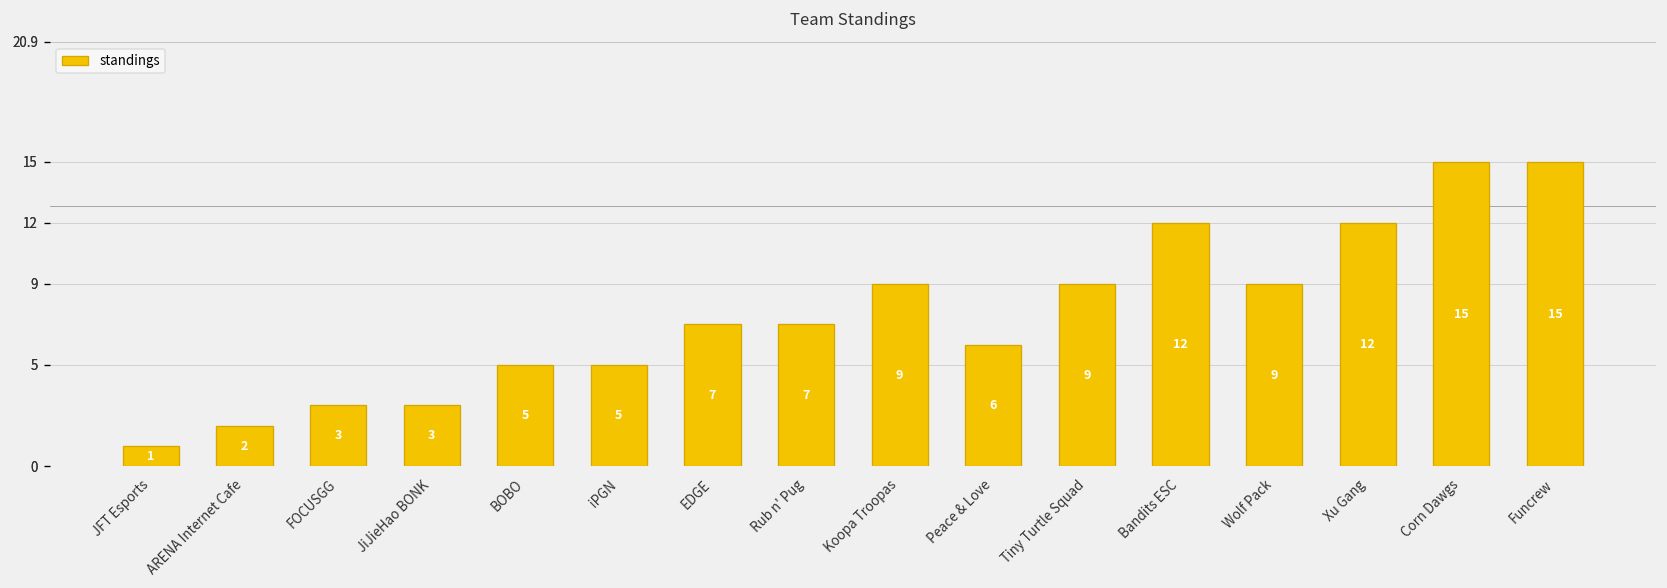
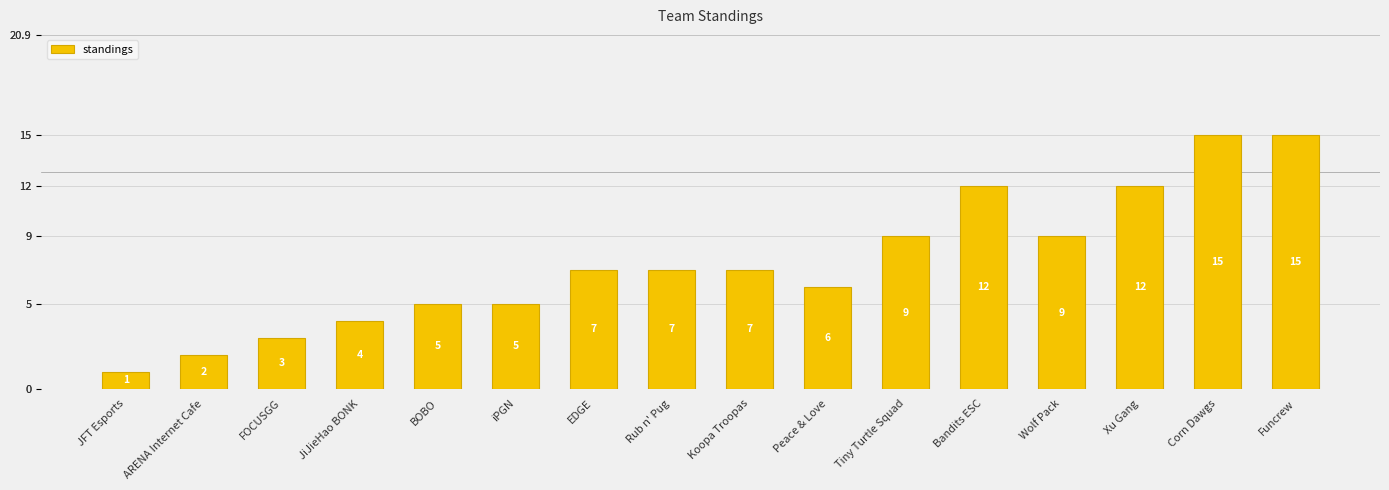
JiJieHao BONK: 3 -> 4
Koopa Troopas: 9 -> 7
